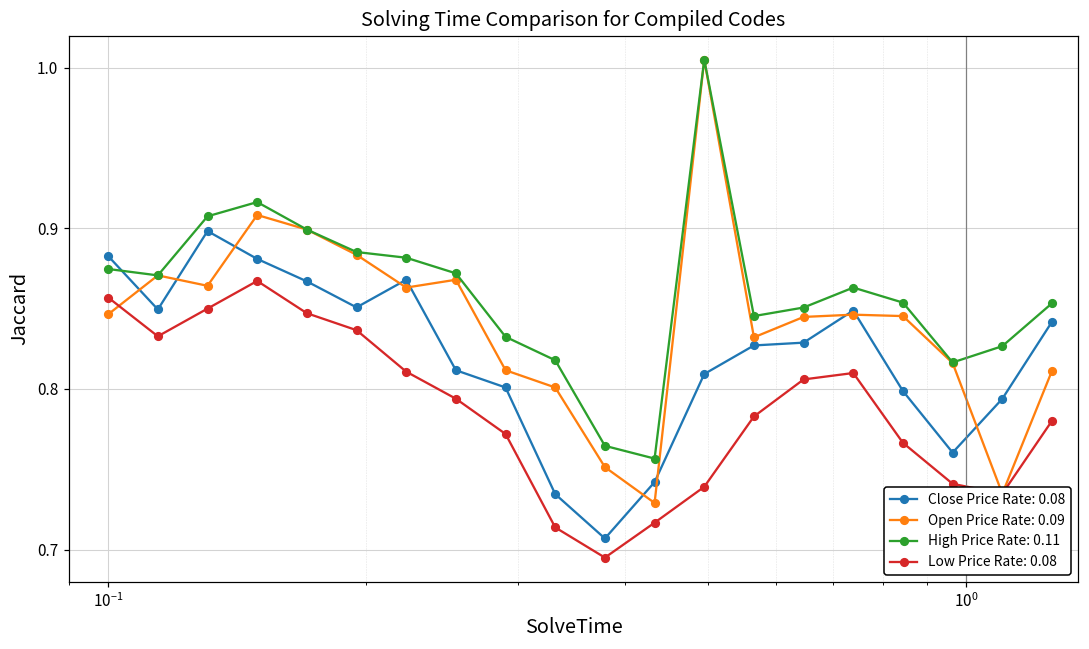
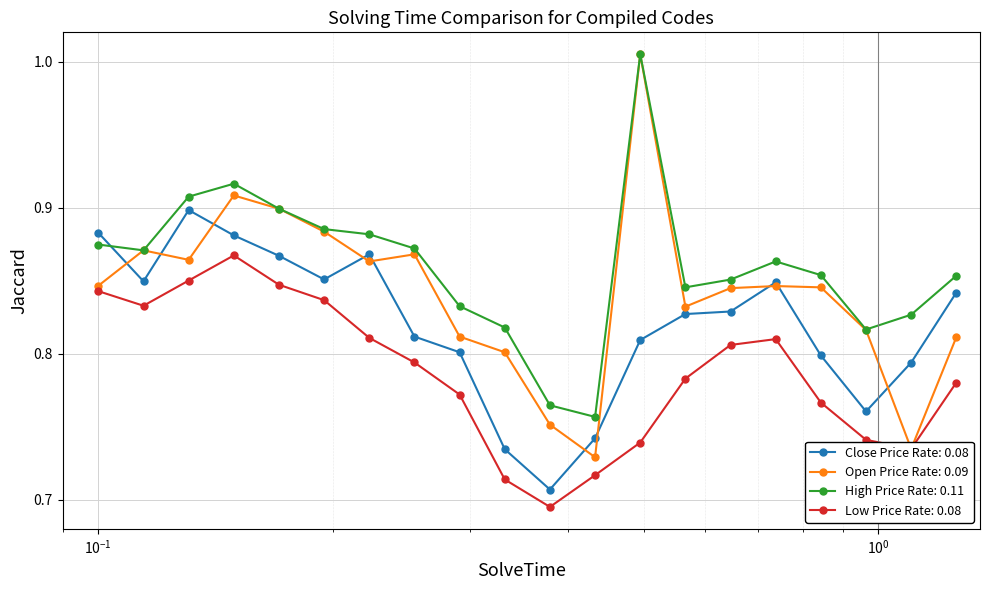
Low Price Rate: 0.08, 10^-1: 0.857 -> 0.843
